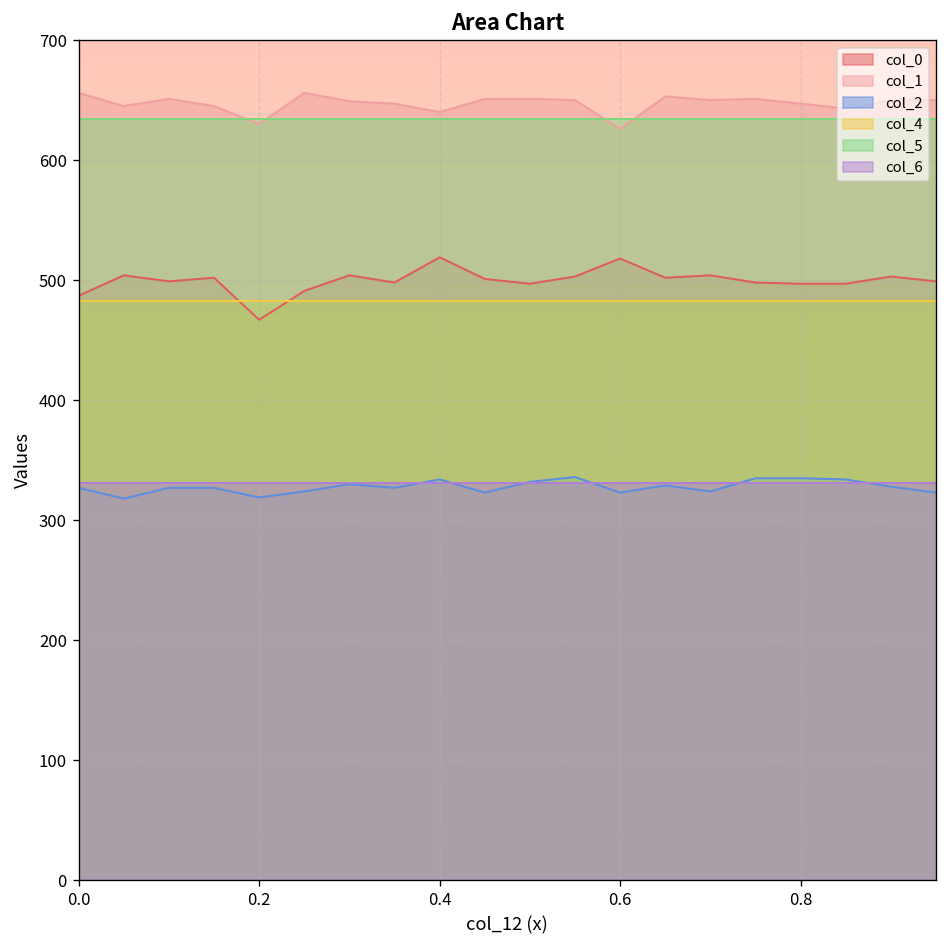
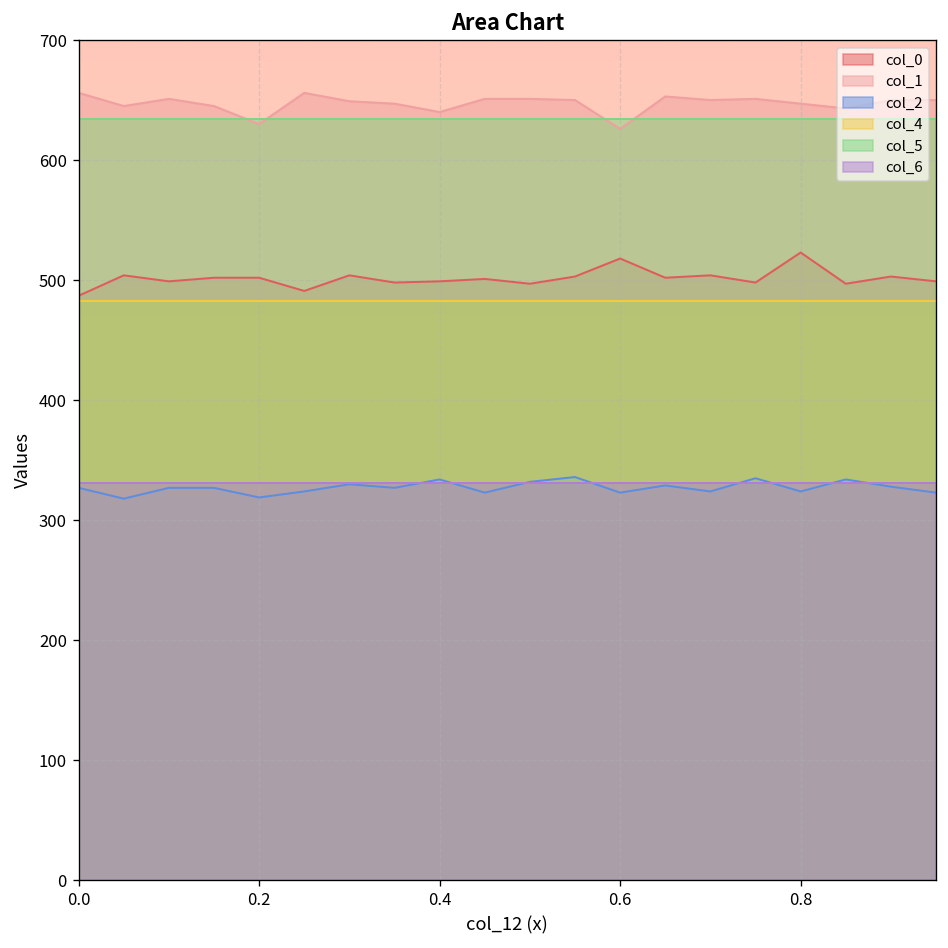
col_0, 0.2: 467 -> 502
col_0, 0.4: 519 -> 499
col_0, 0.8: 497 -> 523
col_2, 0.8: 335 -> 324
